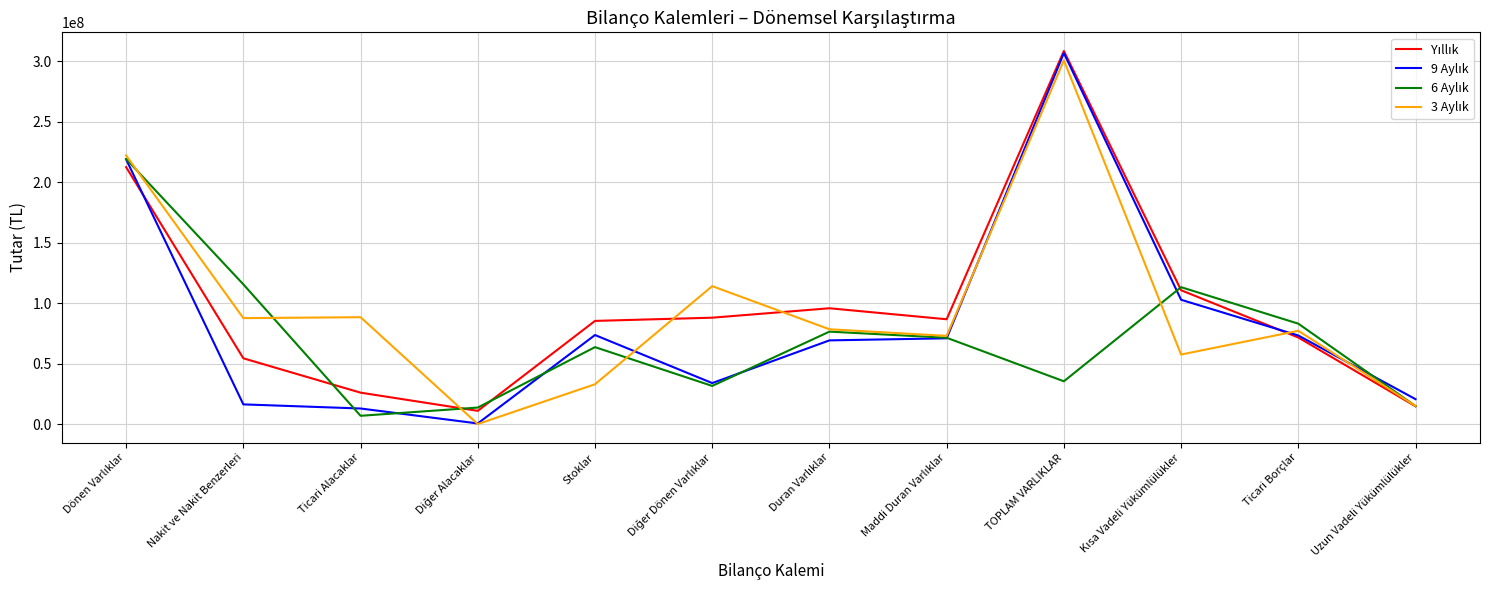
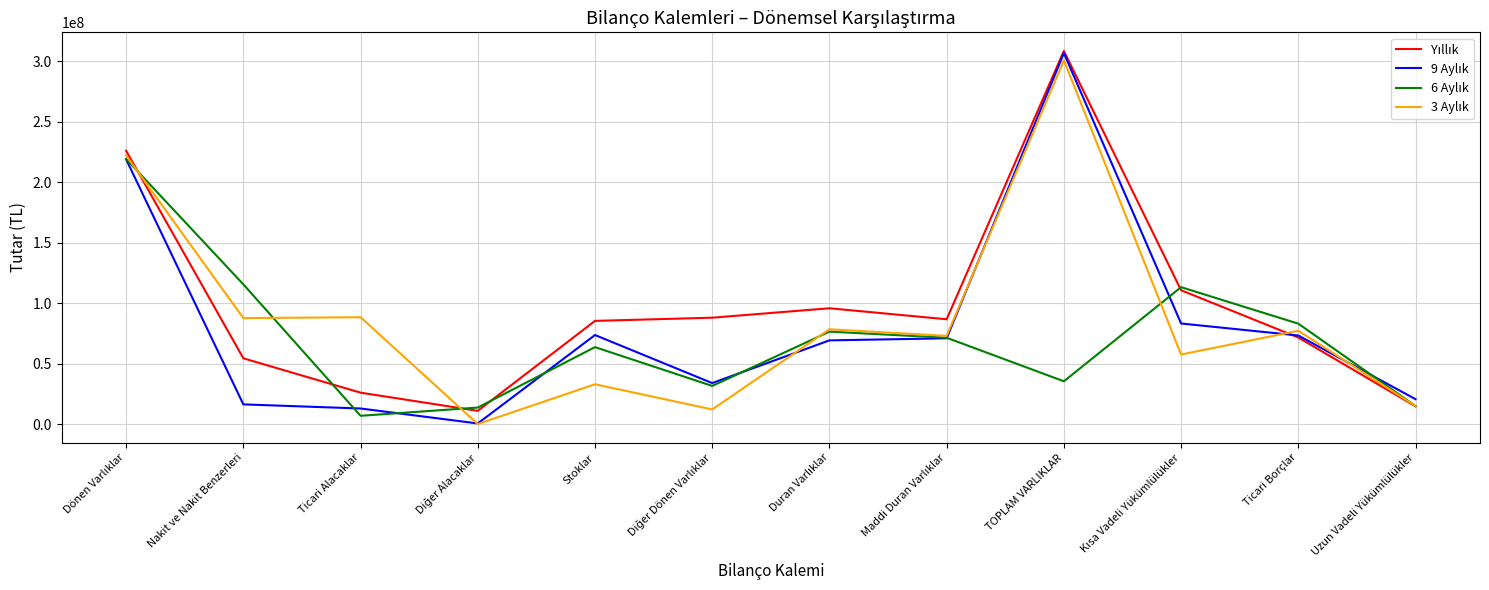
Yıllık, Dönen Varlıklar: 212000000 -> 226000000
3 Aylık, Diğer Dönen Varlıklar: 114000000 -> 12000000
9 Aylık, Kısa Vadeli Yükümlülükler: 103000000 -> 83000000
